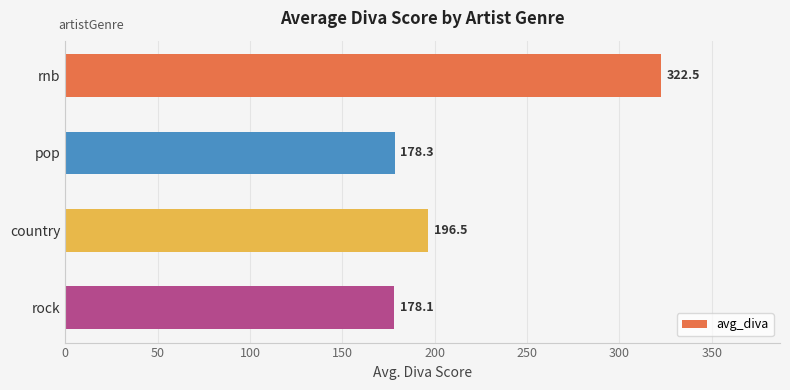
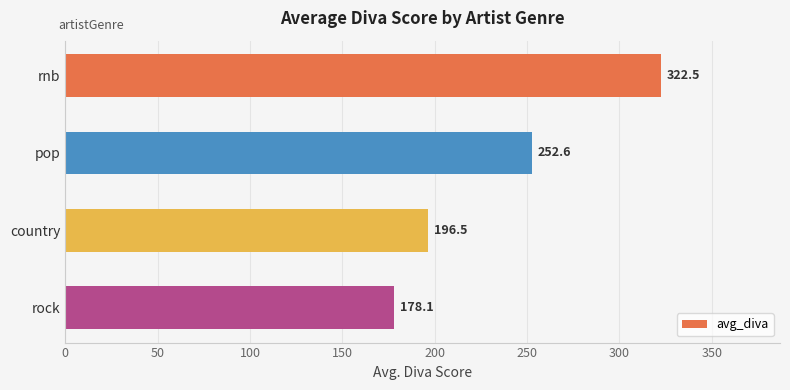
pop: 178.3 -> 252.6
